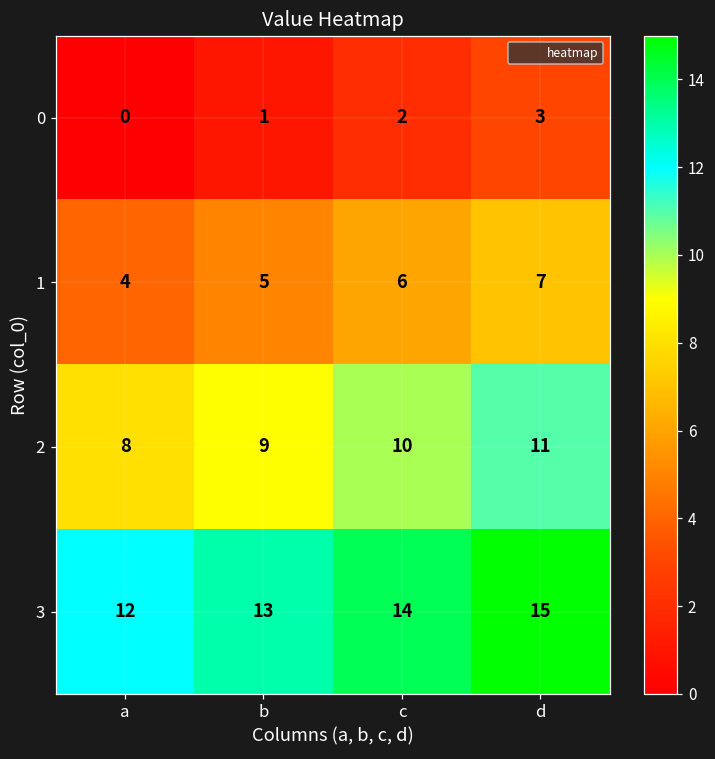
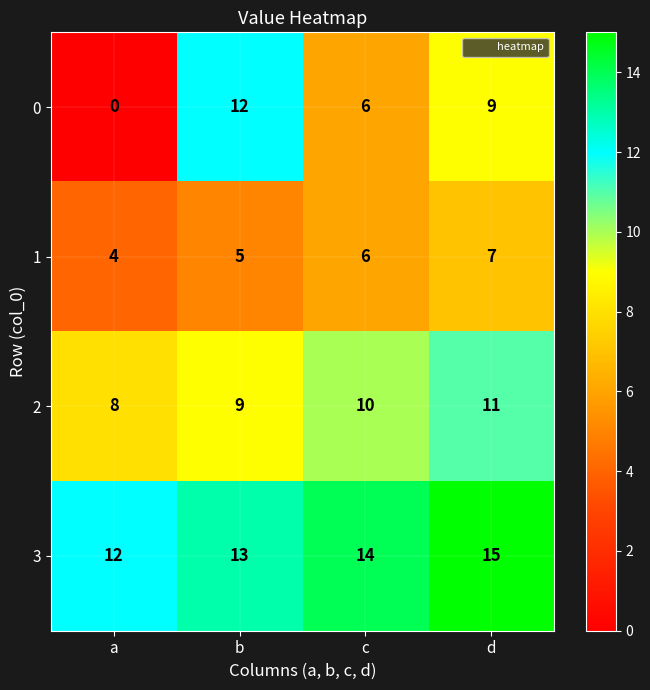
0, b: 1 -> 12
0, c: 2 -> 6
0, d: 3 -> 9
